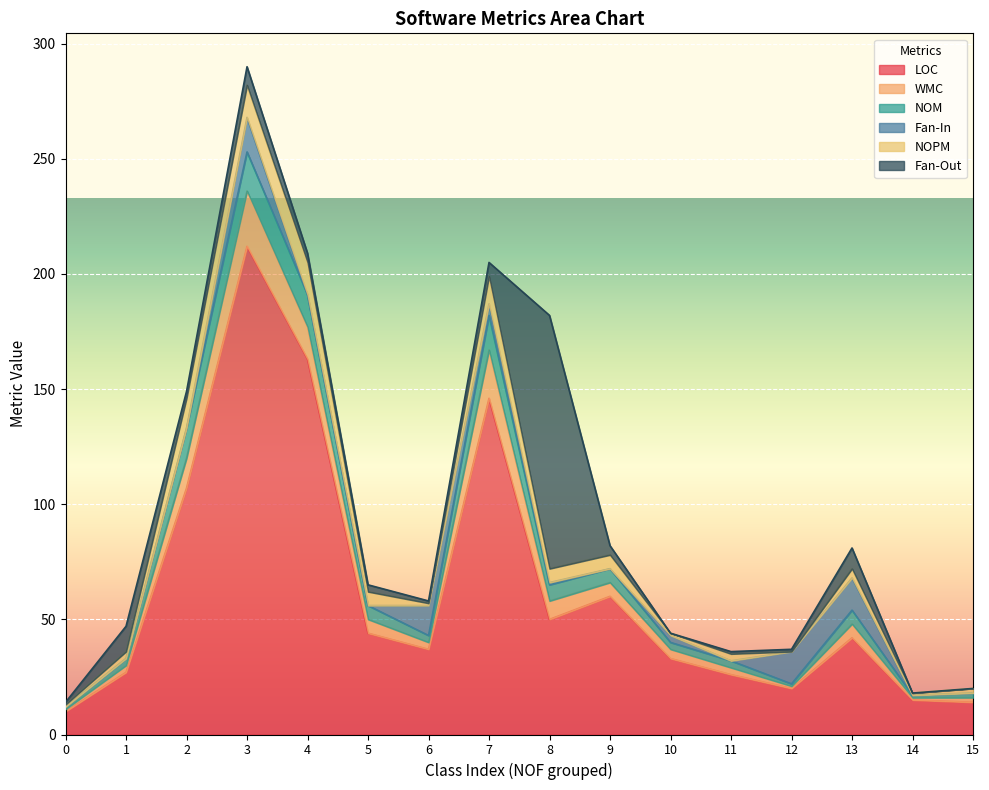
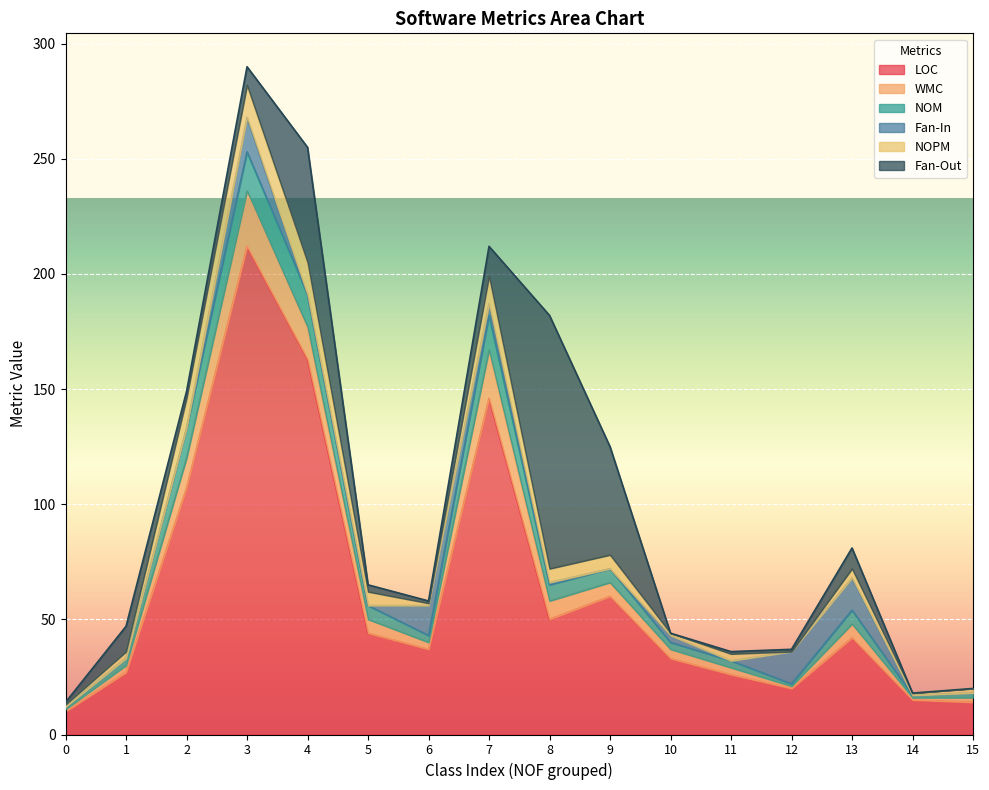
Fan-Out, 4: 4 -> 50
Fan-Out, 7: 6 -> 13
Fan-Out, 9: 4 -> 47
